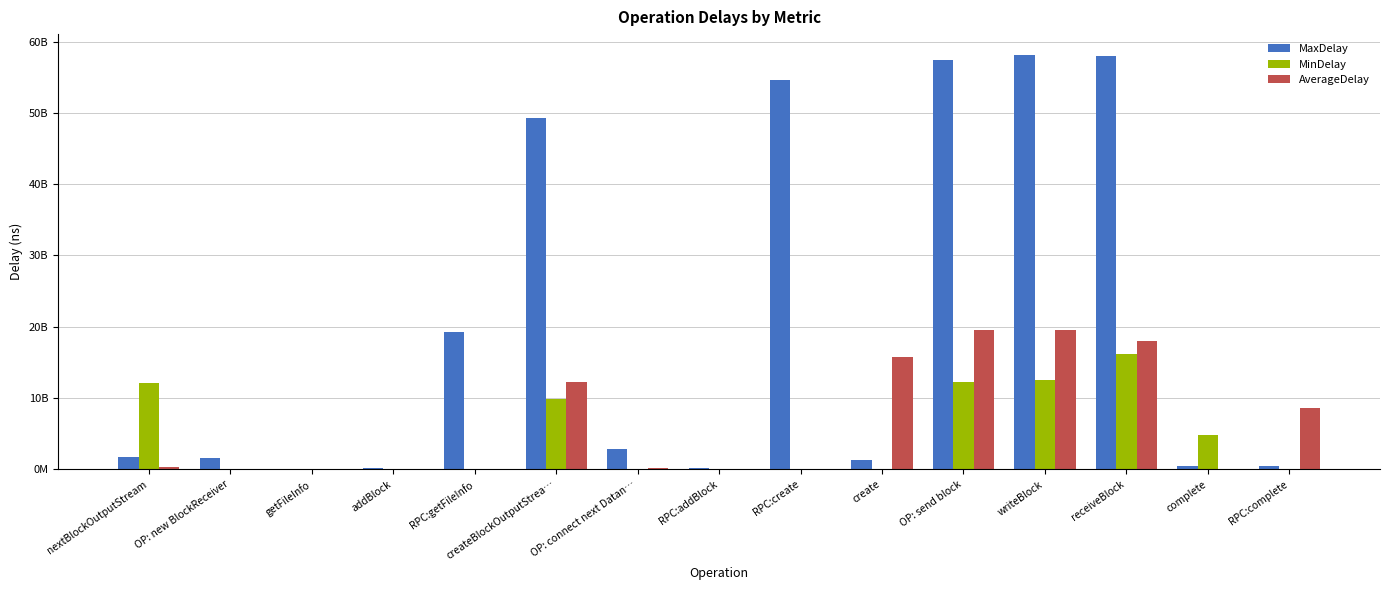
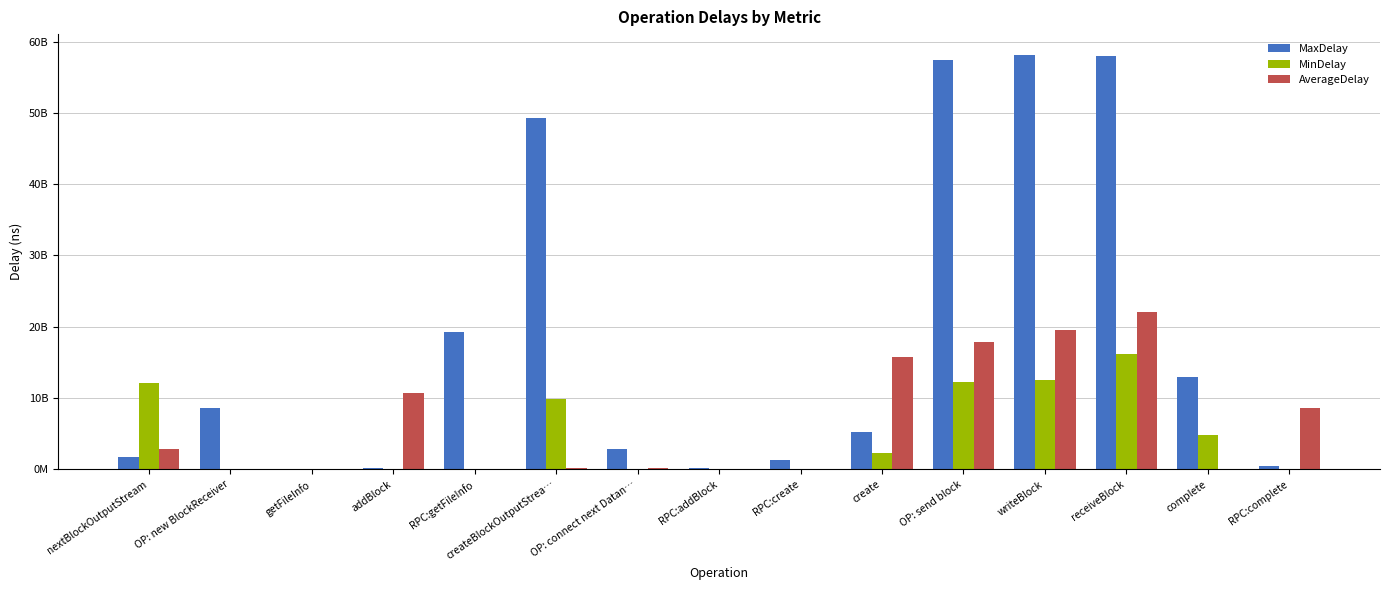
AverageDelay, nextBlockOutputStream: 0 -> 3000000000
MaxDelay, OP: new BlockReceiver: 2000000000 -> 9000000000
AverageDelay, addBlock: 0 -> 11000000000
AverageDelay, createBlockOutputStrea…: 12000000000 -> 0
MaxDelay, RPC:create: 55000000000 -> 1000000000
MaxDelay, create: 1000000000 -> 5000000000
MinDelay, create: 0 -> 2000000000
AverageDelay, OP: send block: 20000000000 -> 18000000000
AverageDelay, receiveBlock: 18000000000 -> 22000000000
MaxDelay, complete: 0 -> 13000000000
